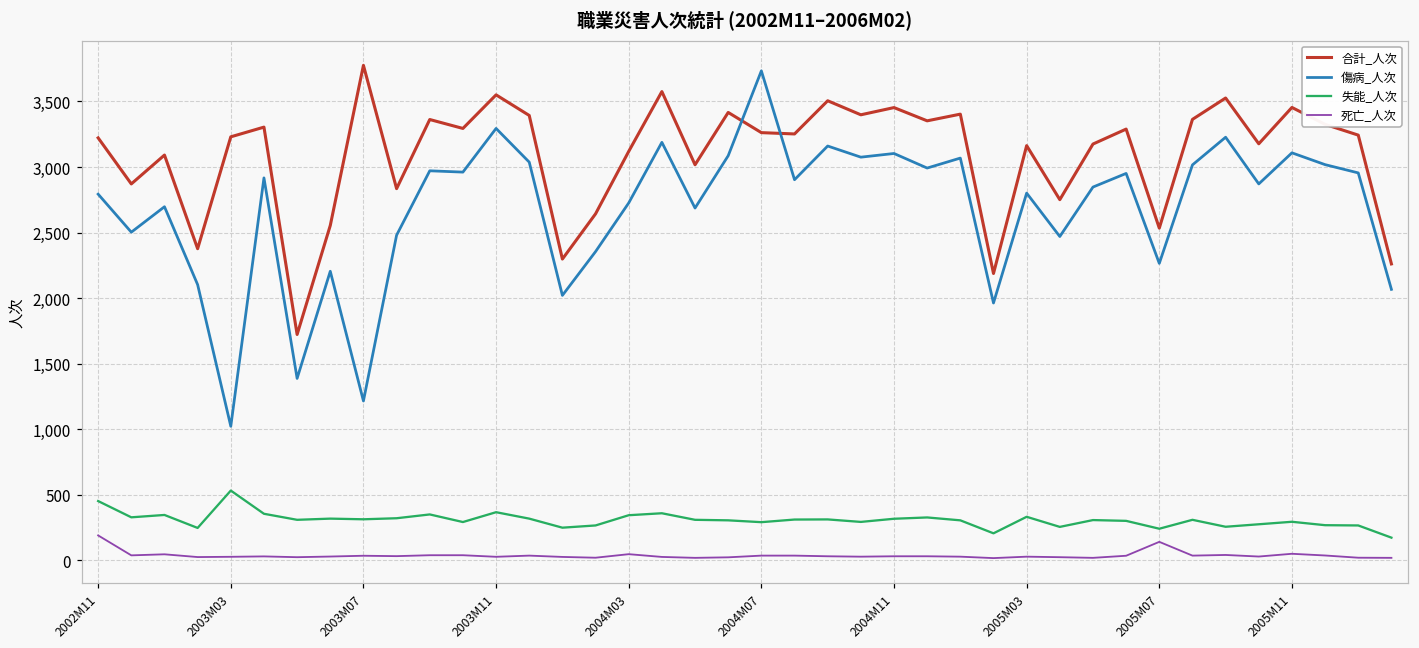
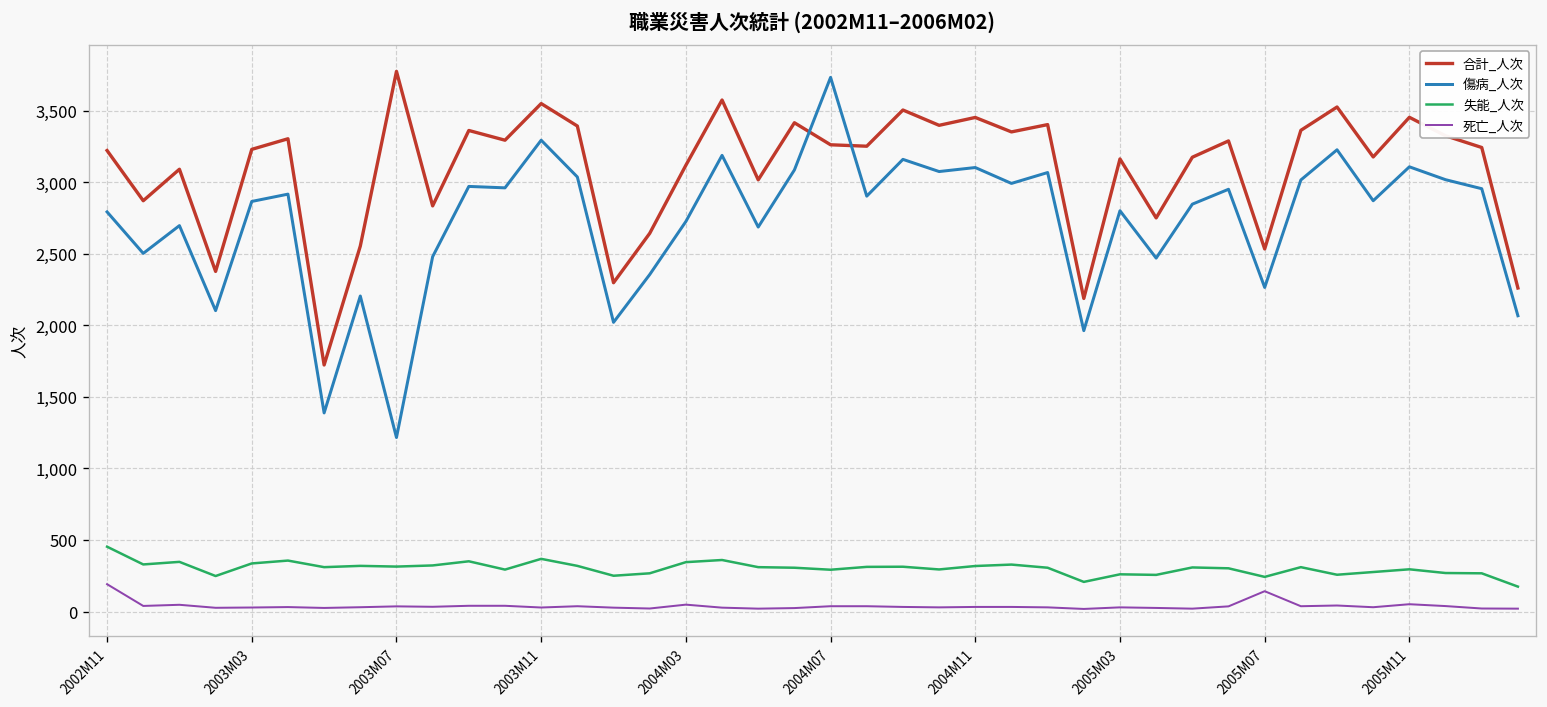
傷病_人次, 2003M03: 1,020 -> 2,870
失能_人次, 2003M03: 530 -> 340
失能_人次, 2005M03: 330 -> 260
